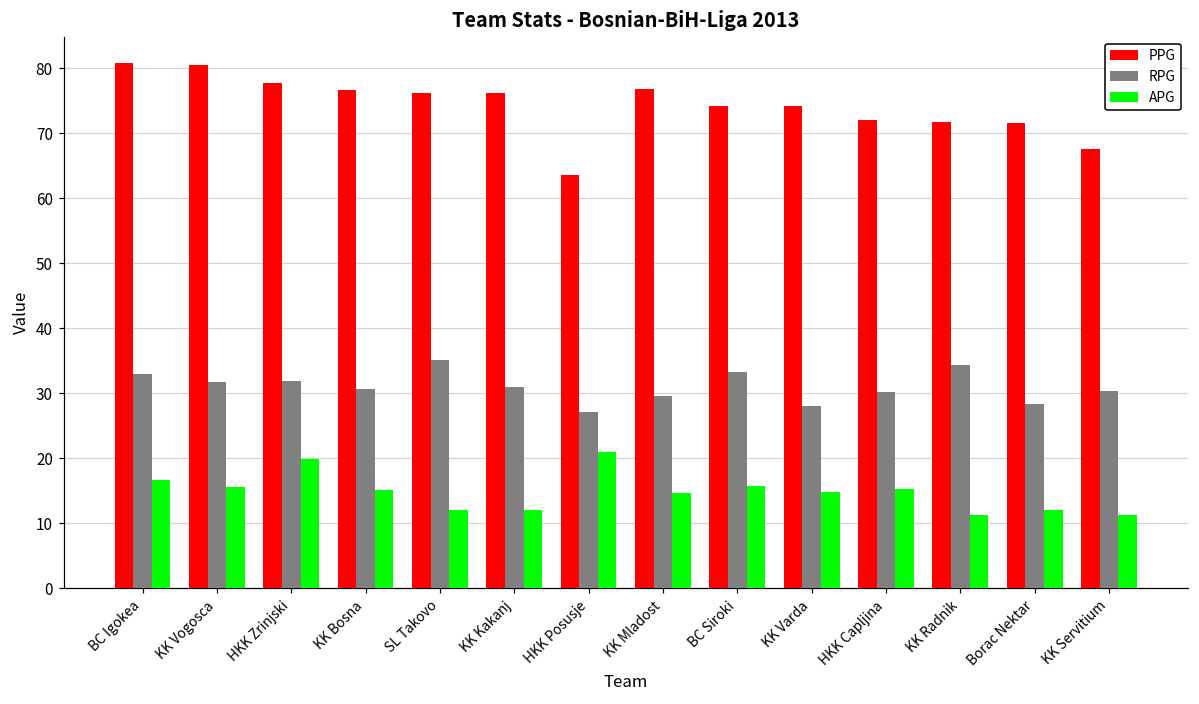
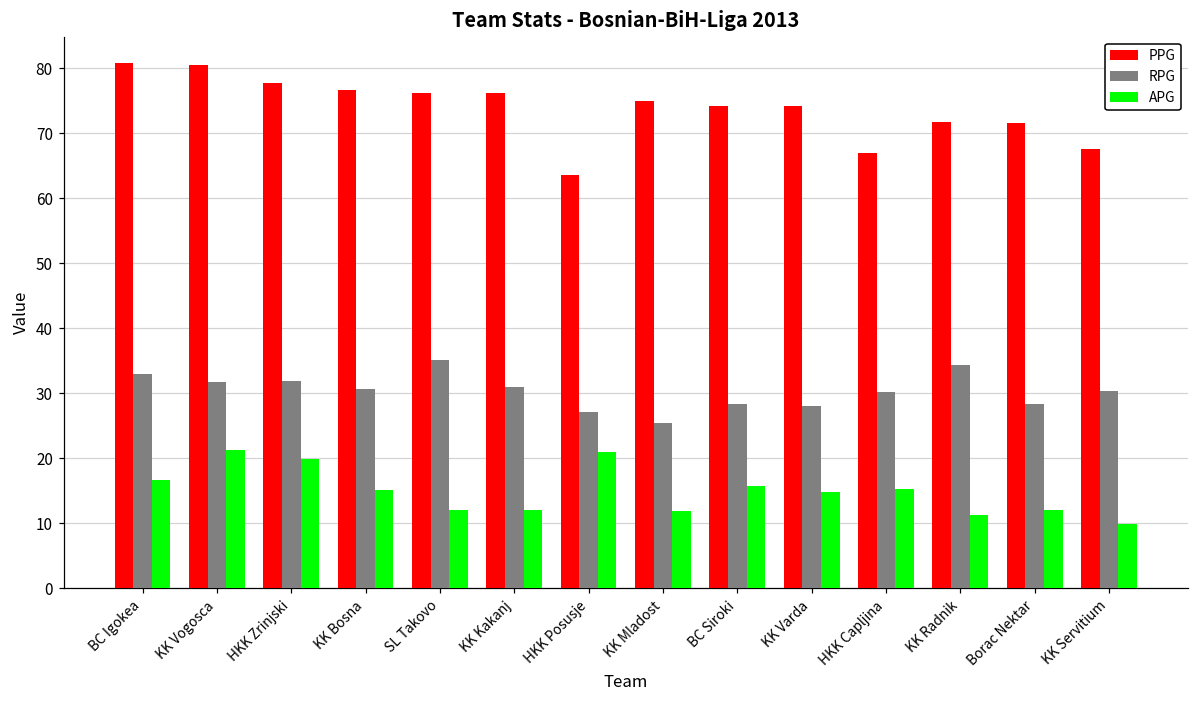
APG, KK Vogosca: 16 -> 21
PPG, KK Mladost: 77 -> 75
RPG, KK Mladost: 30 -> 25
APG, KK Mladost: 15 -> 12
RPG, BC Siroki: 33 -> 28
PPG, HKK Capljina: 72 -> 67
APG, KK Servitium: 11 -> 10
